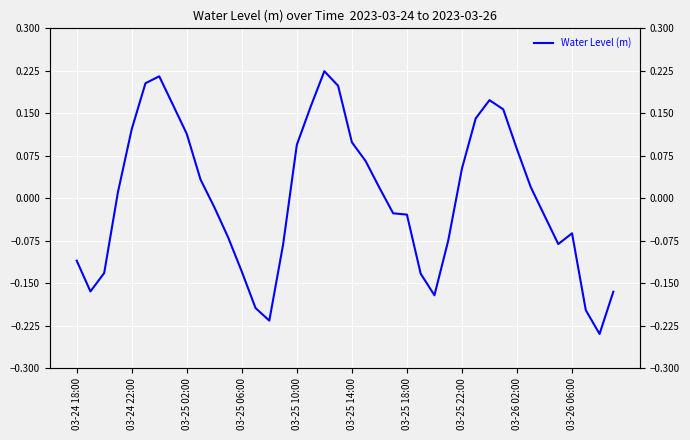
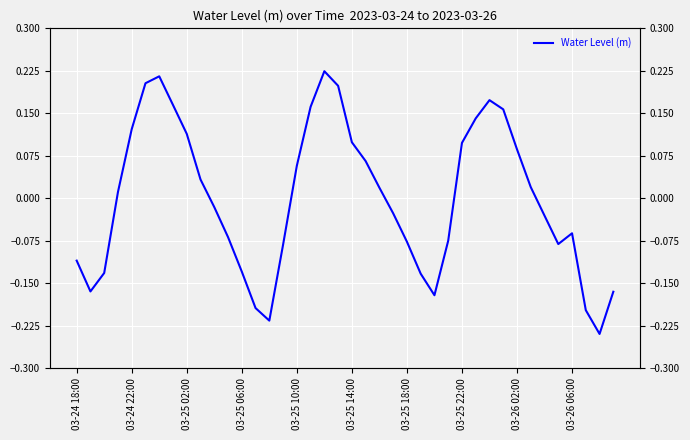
03-25 10:00: 0.09 -> 0.06
03-25 18:00: -0.03 -> -0.08
03-25 22:00: 0.05 -> 0.10
